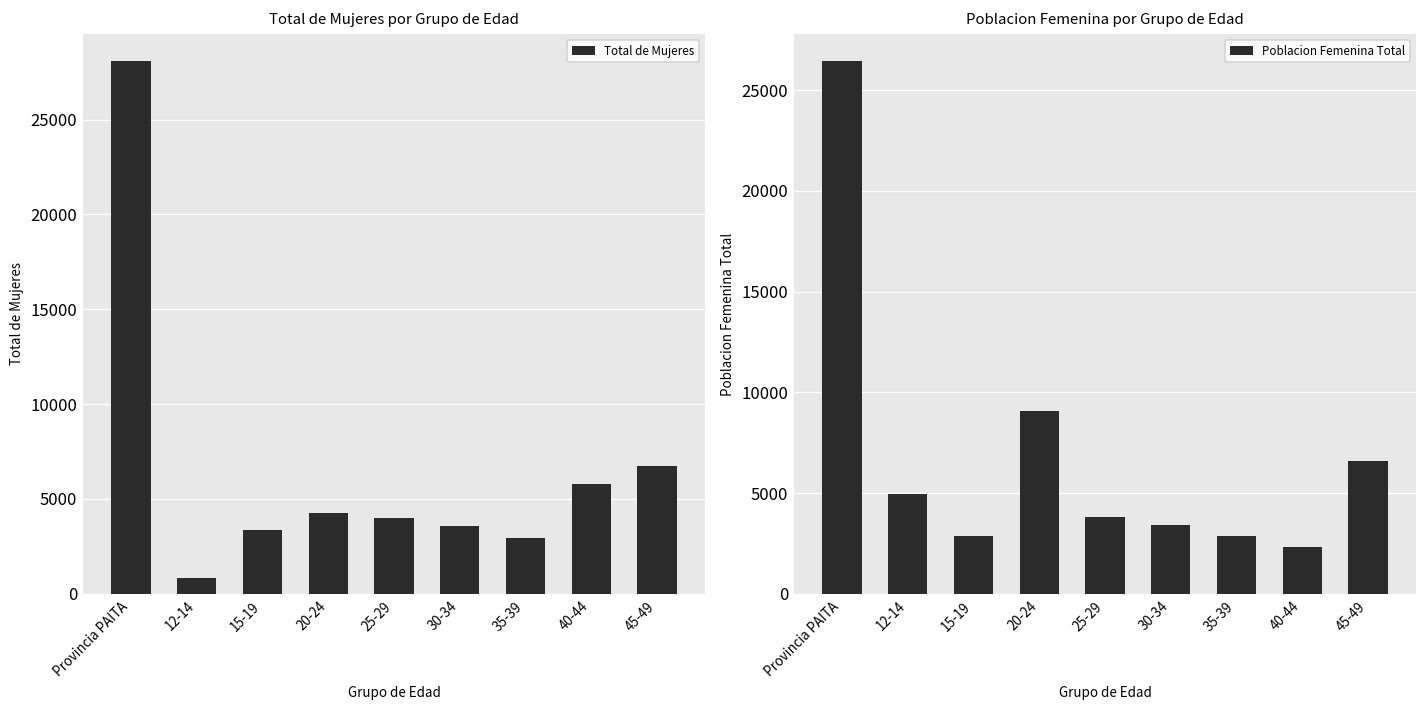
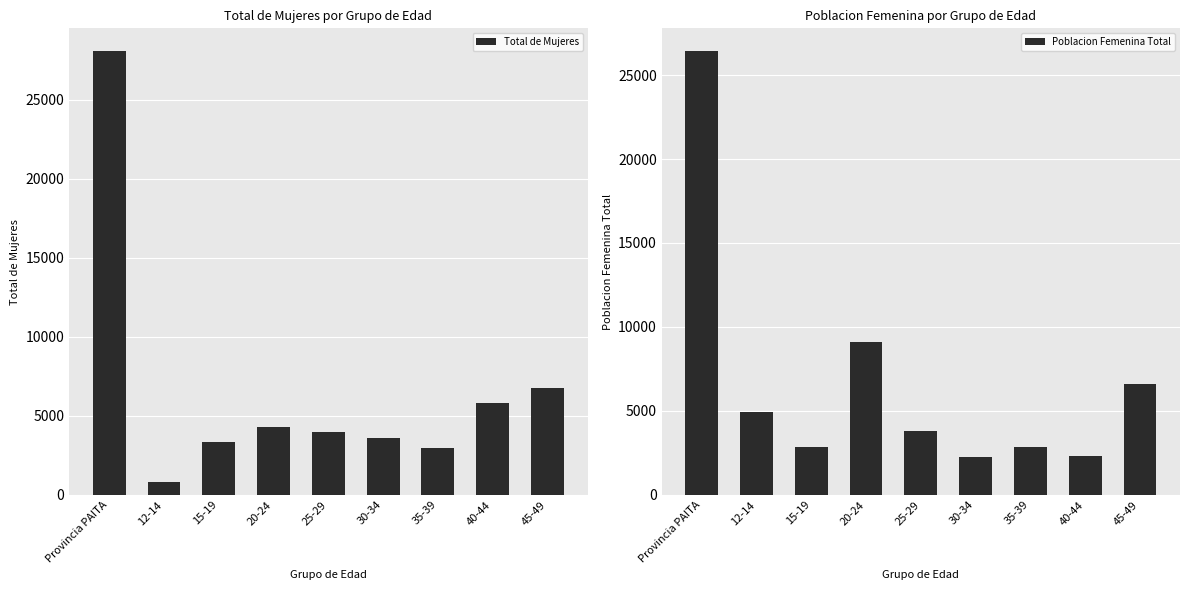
Poblacion Femenina por Grupo de Edad, 30-34: 3400 -> 2200
